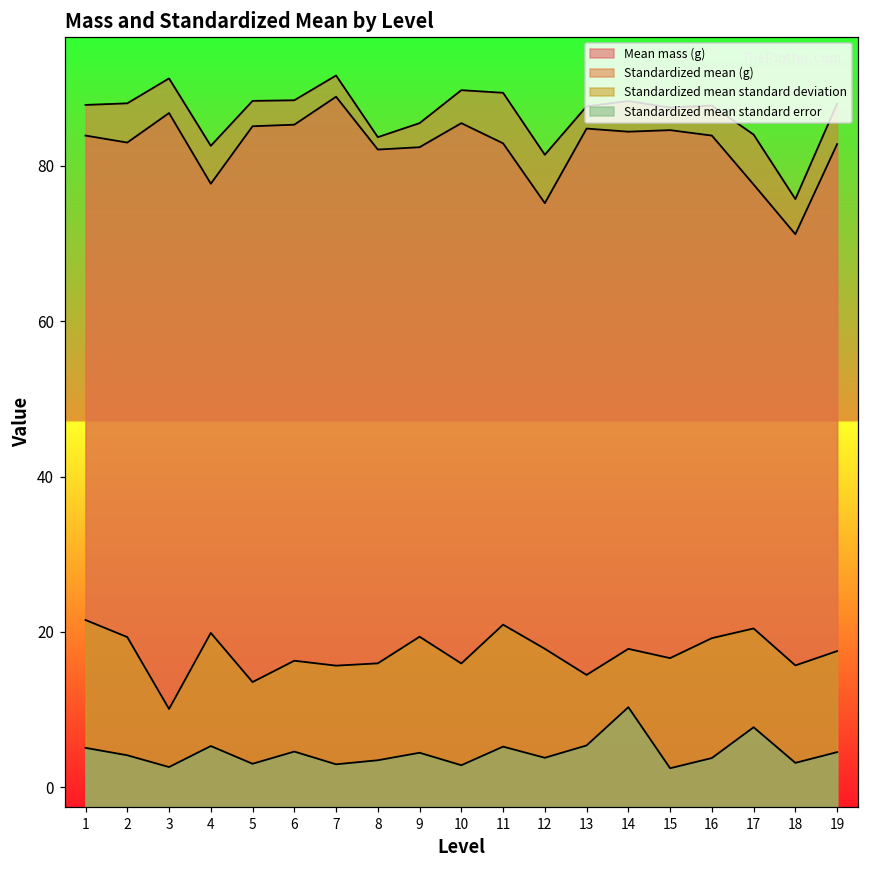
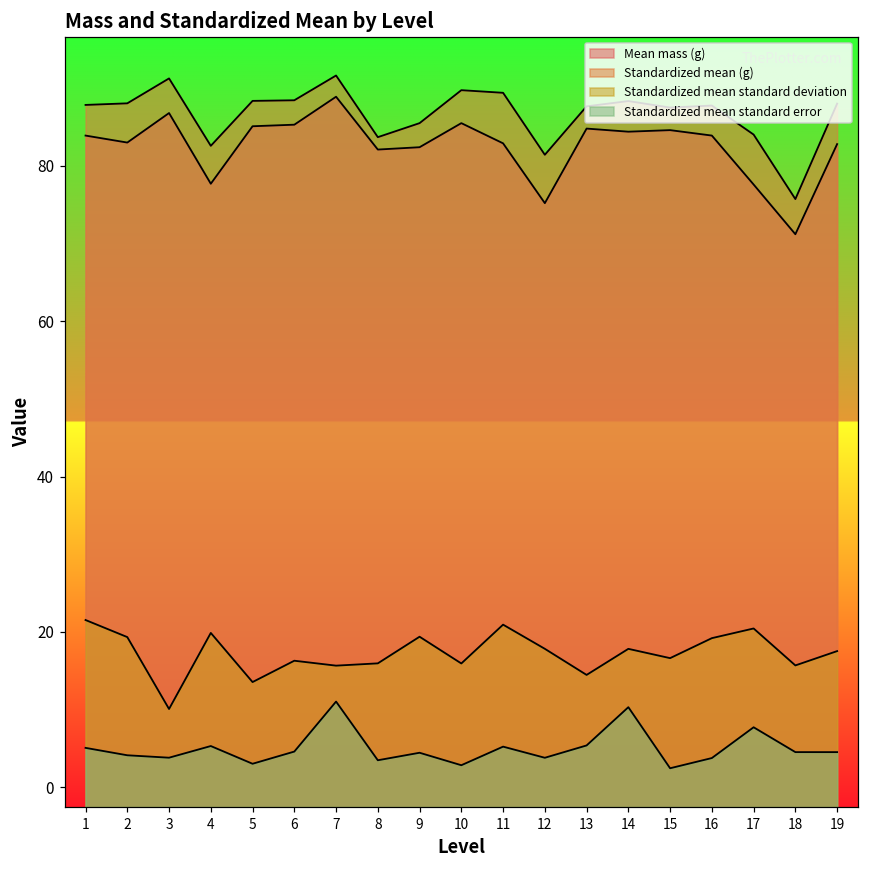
Standardized mean standard error, 3: 3 -> 4
Standardized mean standard error, 7: 3 -> 11
Standardized mean standard error, 18: 3 -> 5
